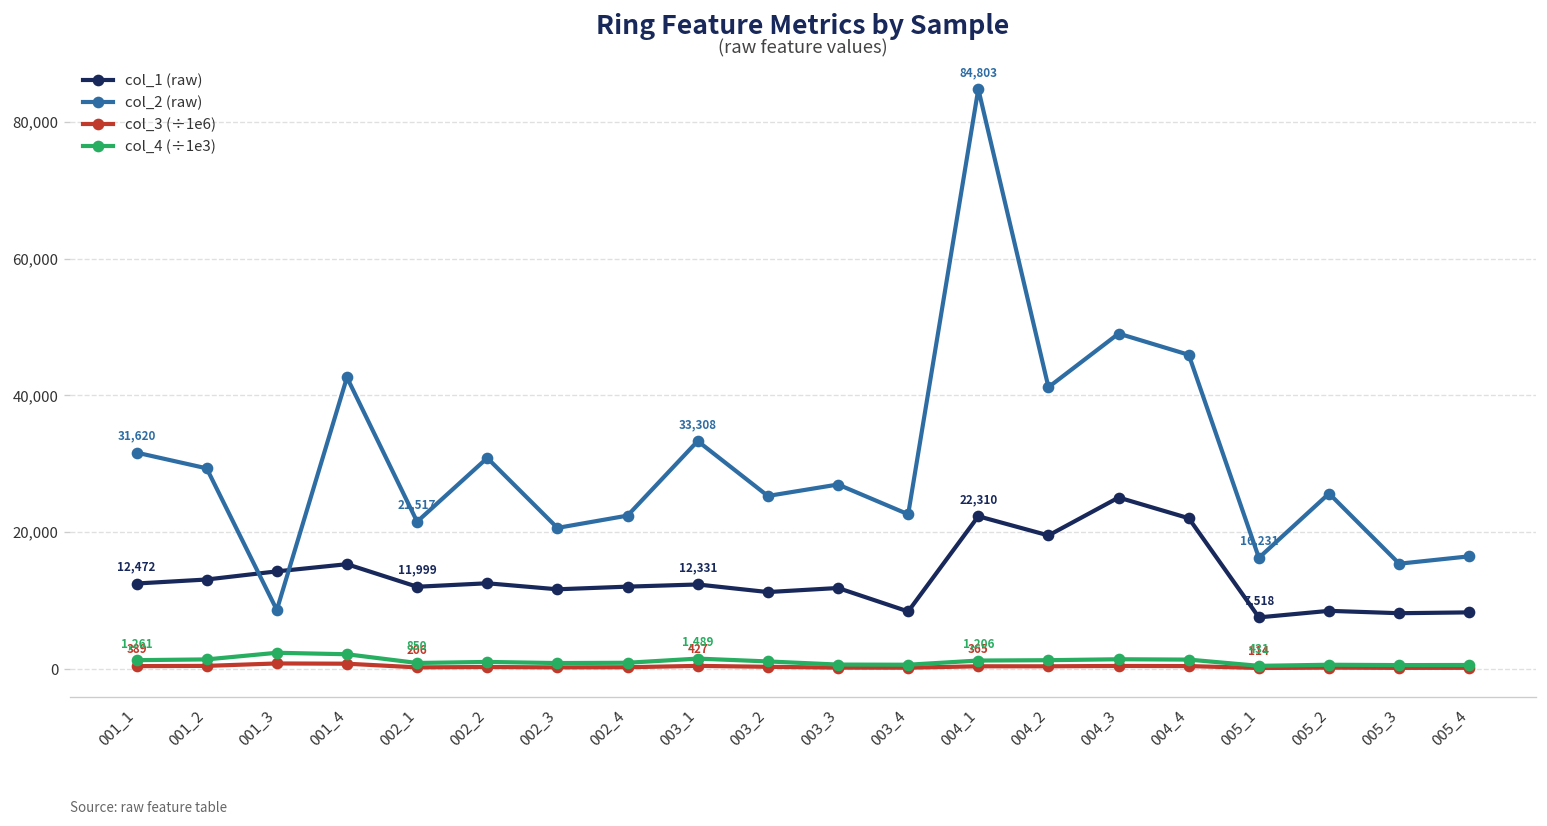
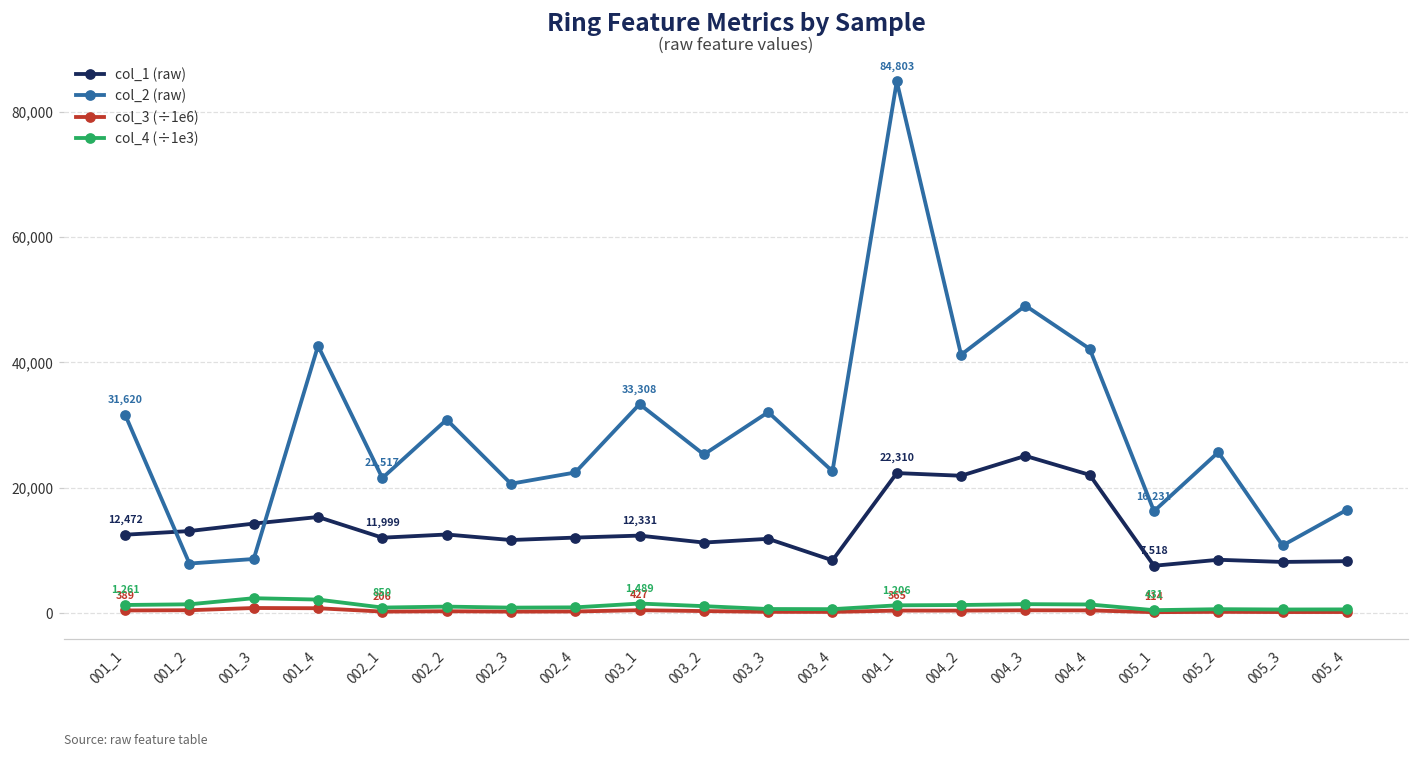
col_2 (raw), 001_2: 29,000 -> 8,000
col_2 (raw), 003_3: 27,000 -> 32,000
col_1 (raw), 004_2: 20,000 -> 22,000
col_2 (raw), 004_4: 46,000 -> 42,000
col_2 (raw), 005_3: 15,000 -> 11,000
